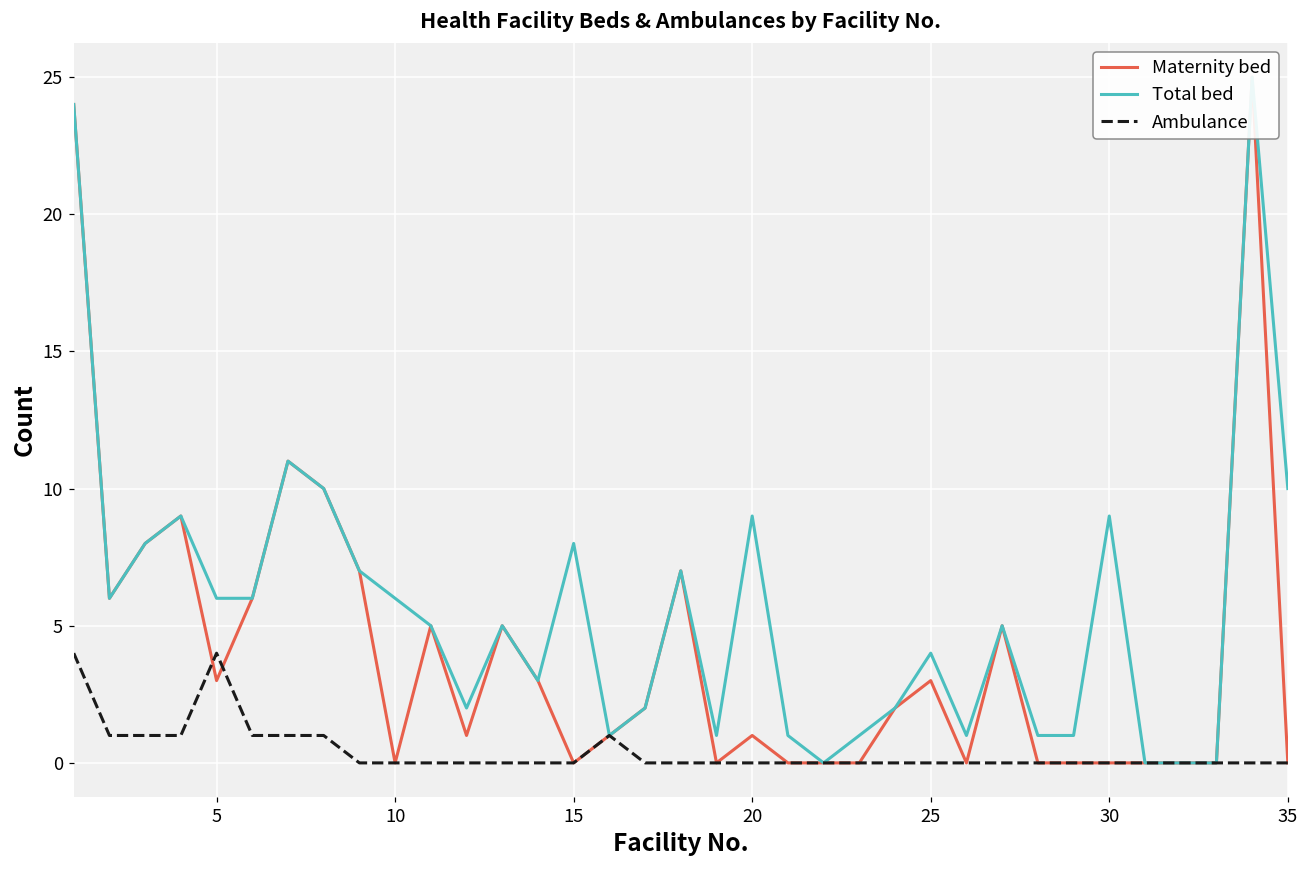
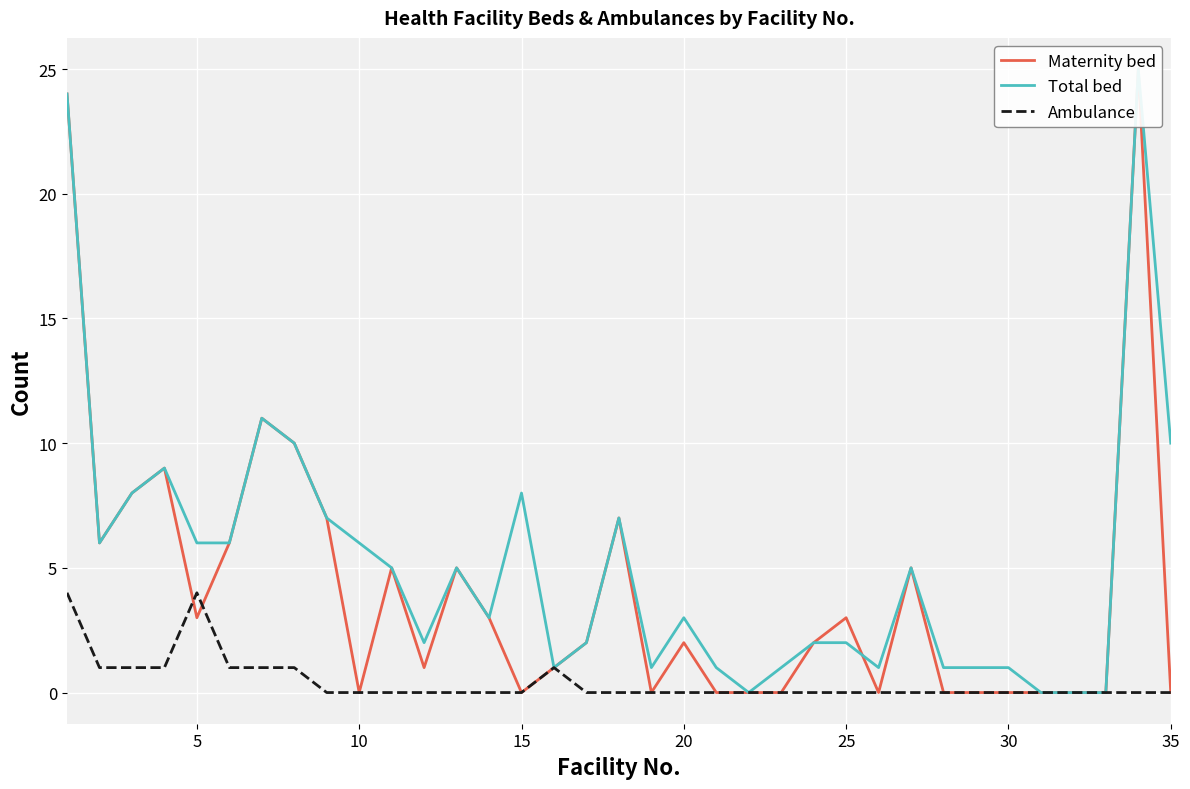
Maternity bed, 20: 1 -> 2
Total bed, 20: 9 -> 3
Total bed, 25: 4 -> 2
Total bed, 30: 9 -> 1
